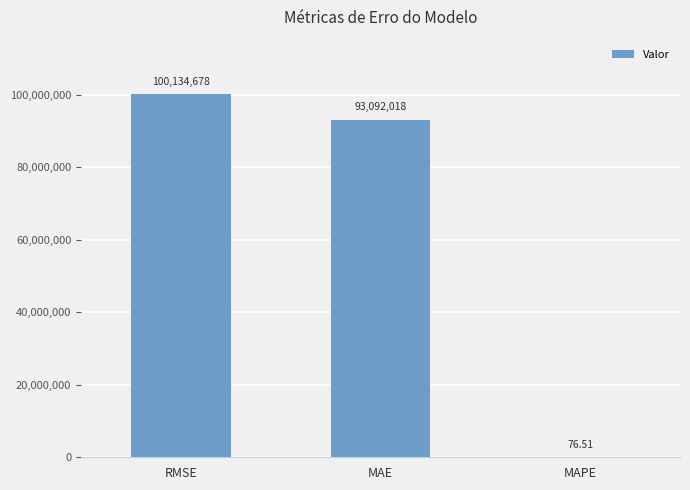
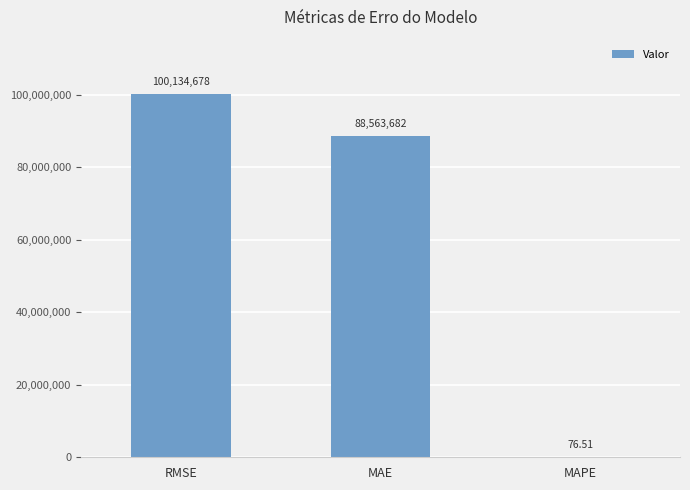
MAE: 93,092,018 -> 88,563,682
